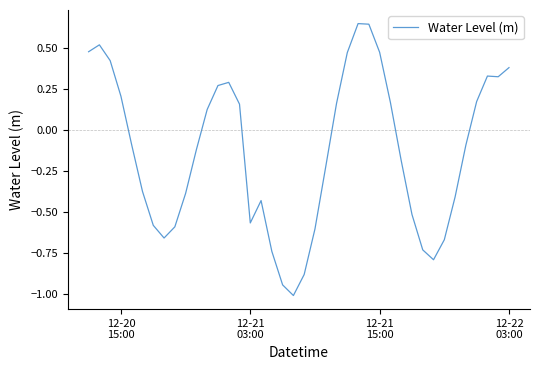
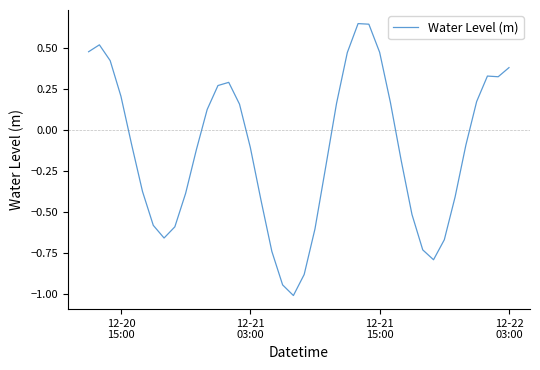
12-21 03:00: -0.57 -> -0.11
